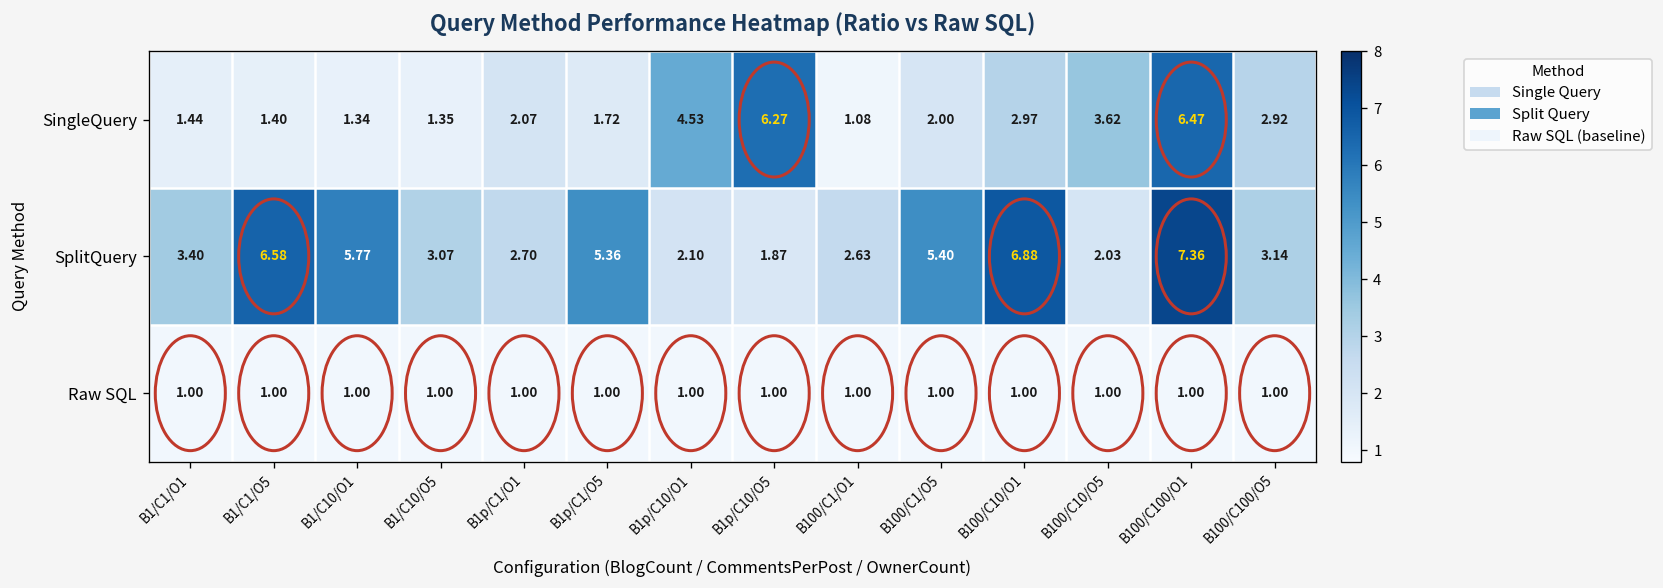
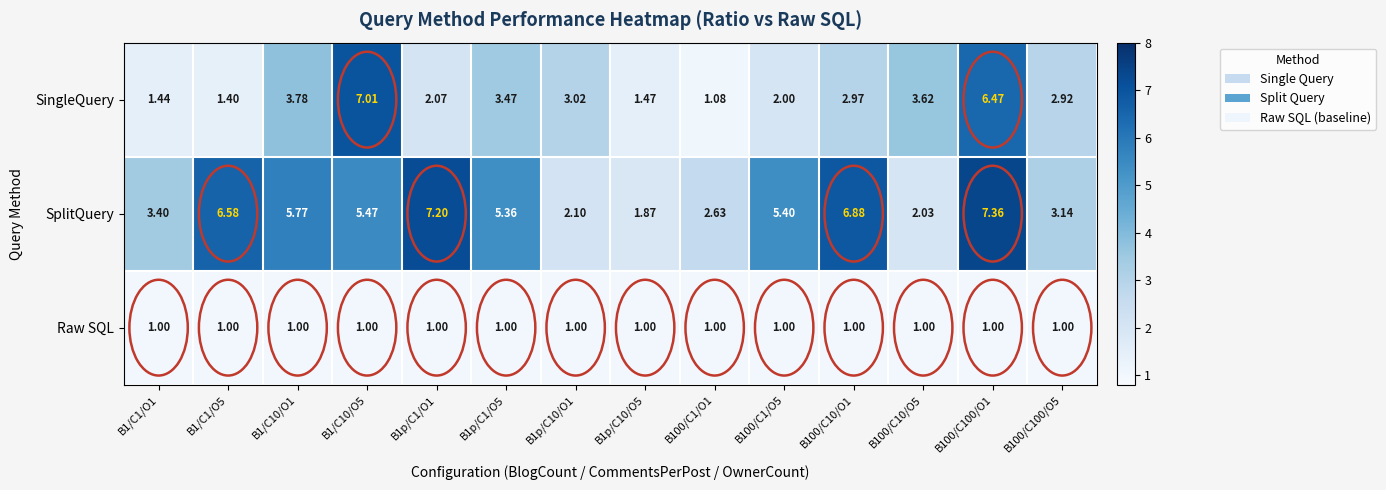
SingleQuery, B1/C10/O1: 1.34 -> 3.78
SingleQuery, B1/C10/O5: 1.35 -> 7.01
SingleQuery, B1p/C1/O5: 1.72 -> 3.47
SingleQuery, B1p/C10/O1: 4.53 -> 3.02
SingleQuery, B1p/C10/O5: 6.27 -> 1.47
SplitQuery, B1/C10/O5: 3.07 -> 5.47
SplitQuery, B1p/C1/O1: 2.70 -> 7.20
